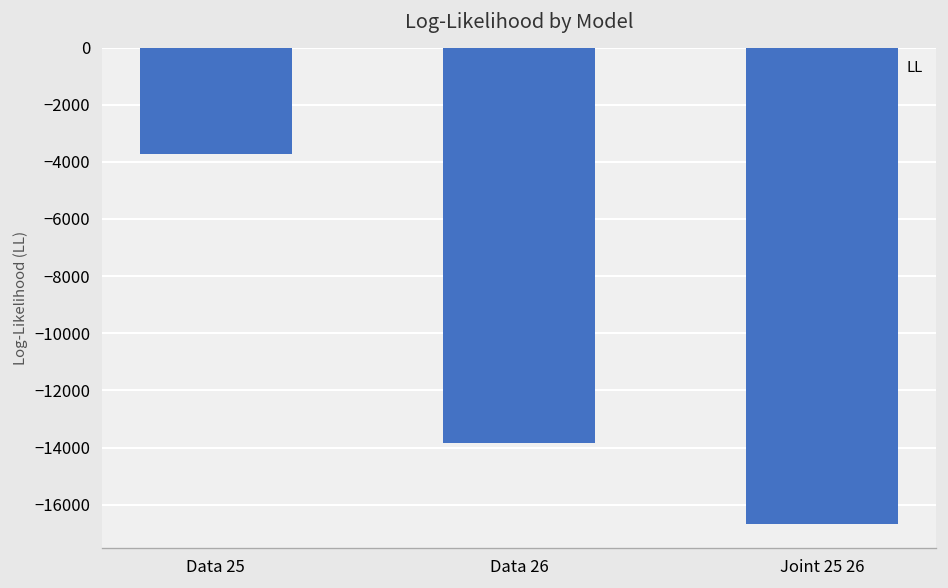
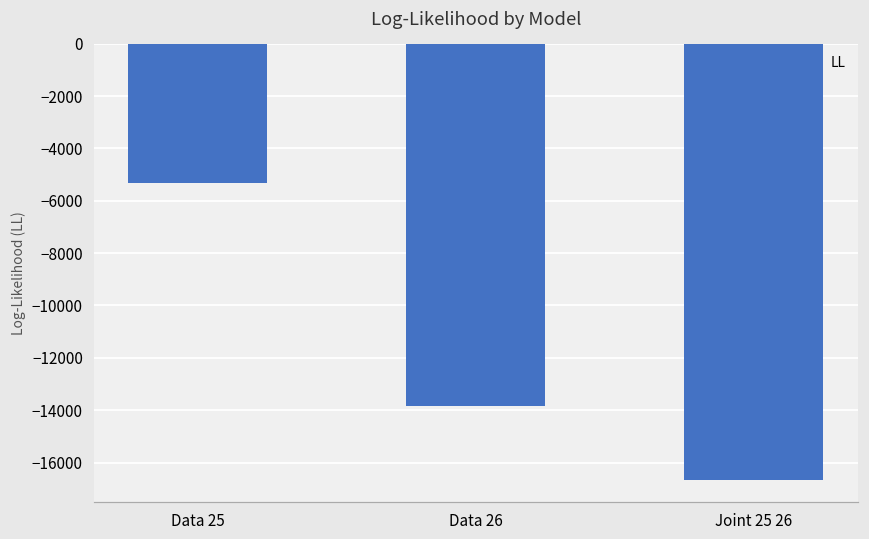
Data 25: -3700 -> -5300
